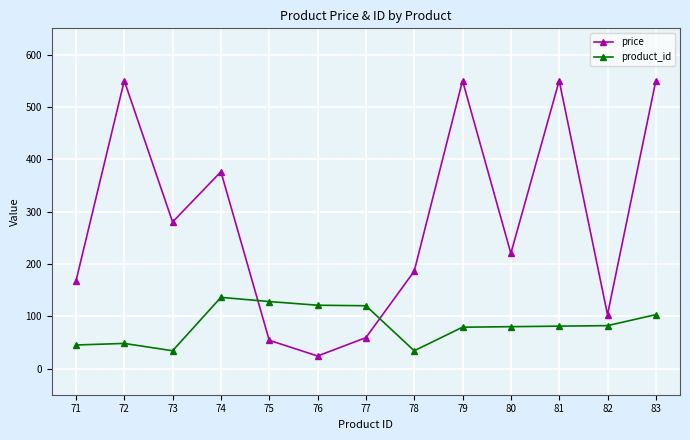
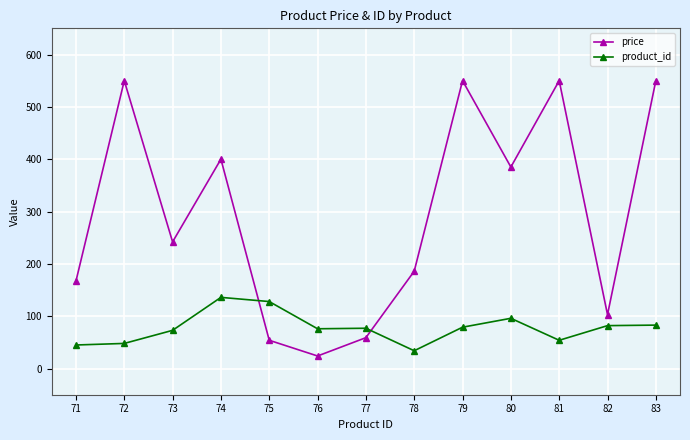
price, 73: 280 -> 240
product_id, 73: 30 -> 70
price, 74: 380 -> 400
product_id, 76: 120 -> 80
product_id, 77: 120 -> 80
price, 80: 220 -> 390
product_id, 80: 80 -> 100
product_id, 81: 80 -> 50
product_id, 83: 100 -> 80
